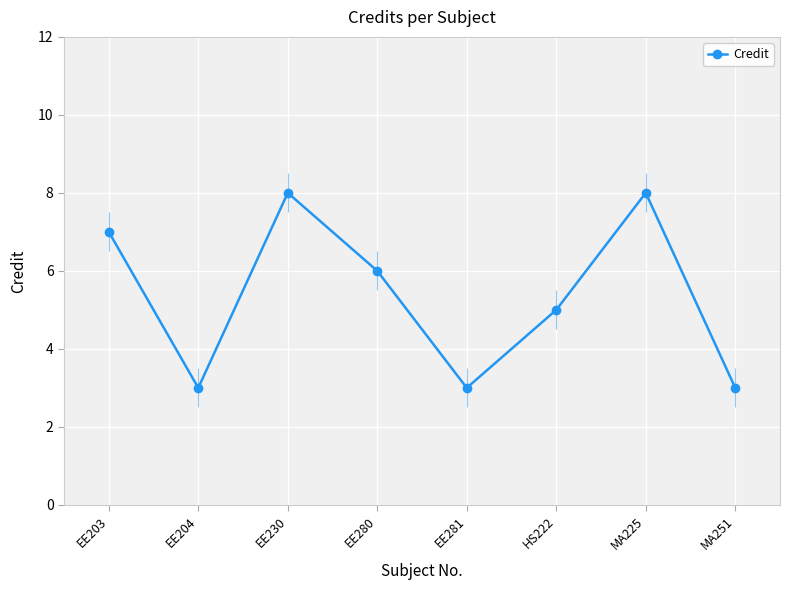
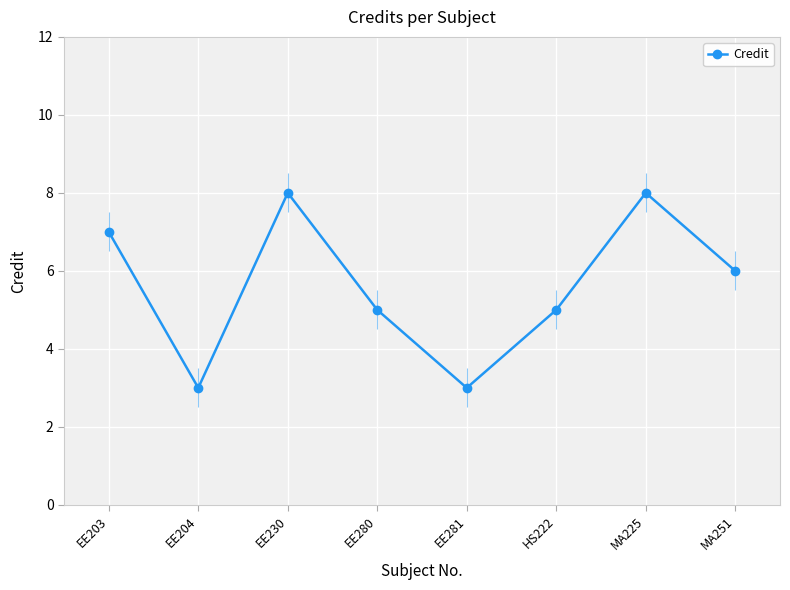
EE280: 6 -> 5
MA251: 3 -> 6
